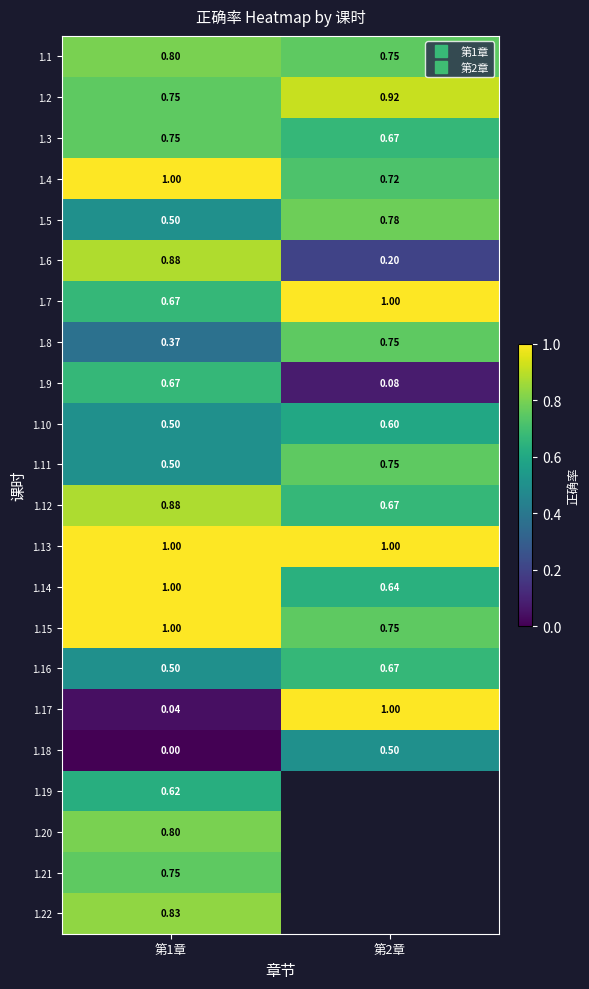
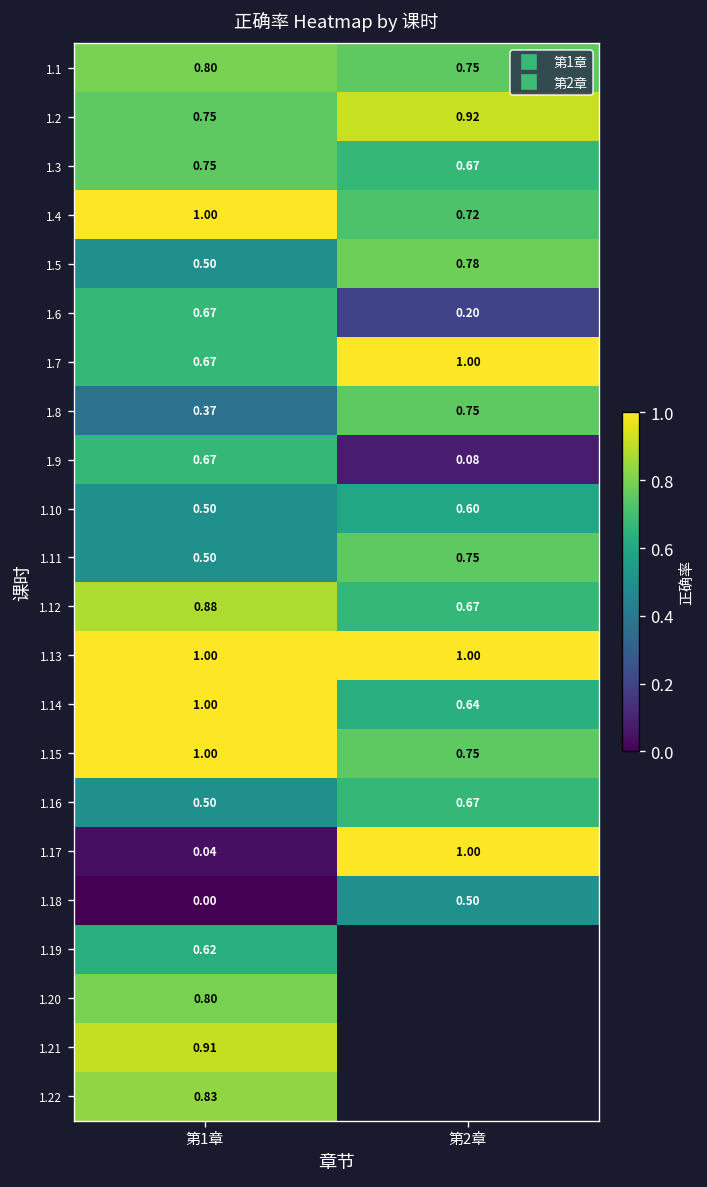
1.6, 第1章: 0.88 -> 0.67
1.21, 第1章: 0.75 -> 0.91
